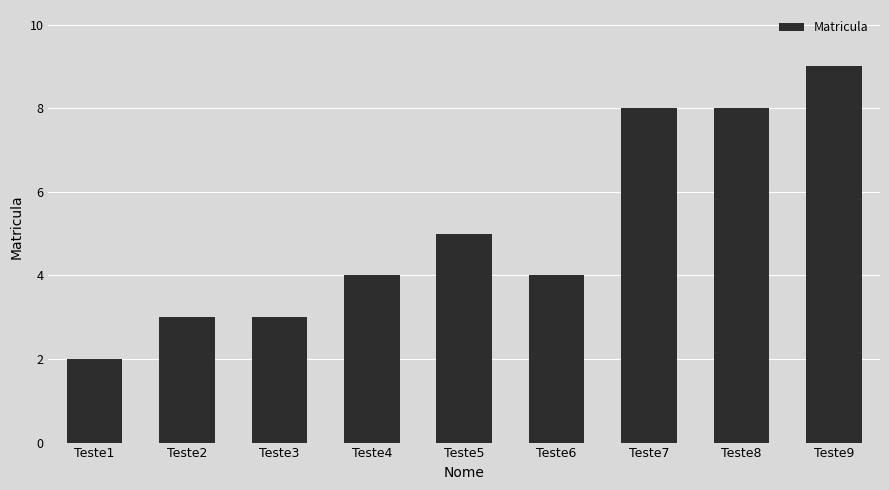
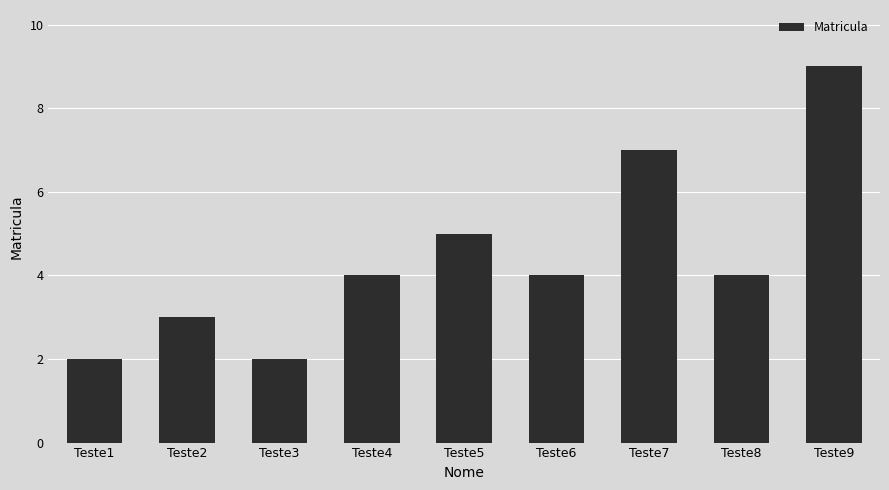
Teste3: 3 -> 2
Teste7: 8 -> 7
Teste8: 8 -> 4
